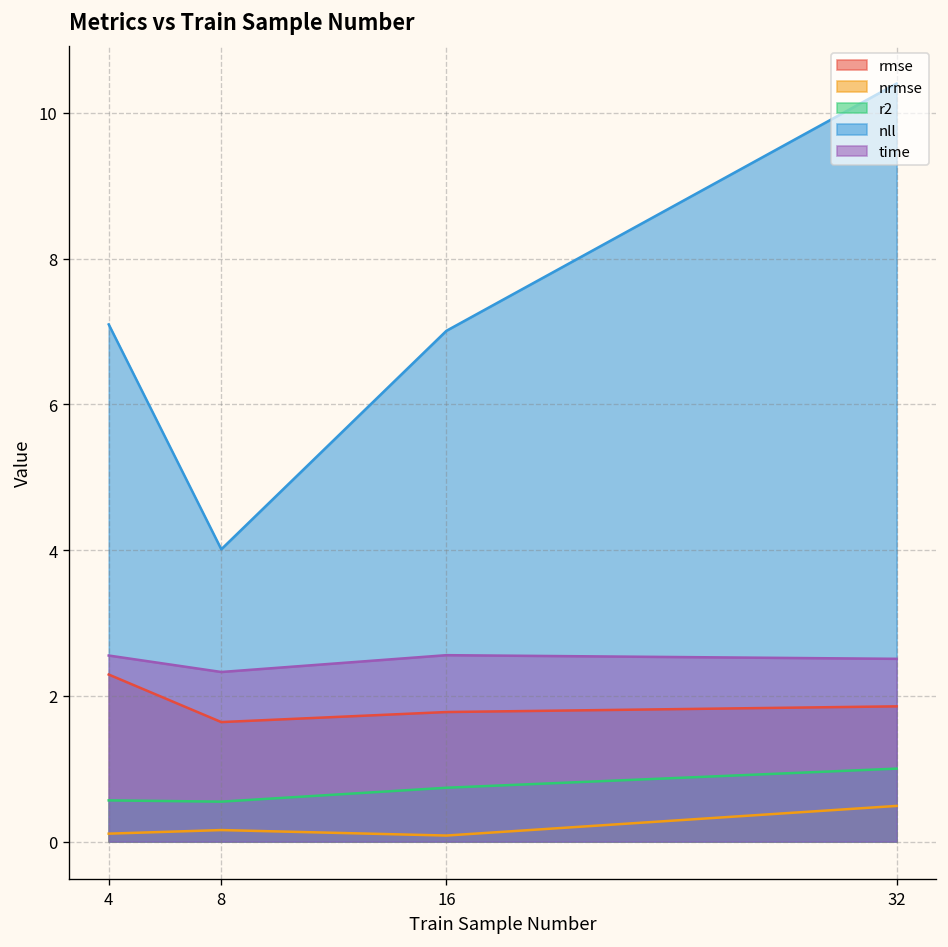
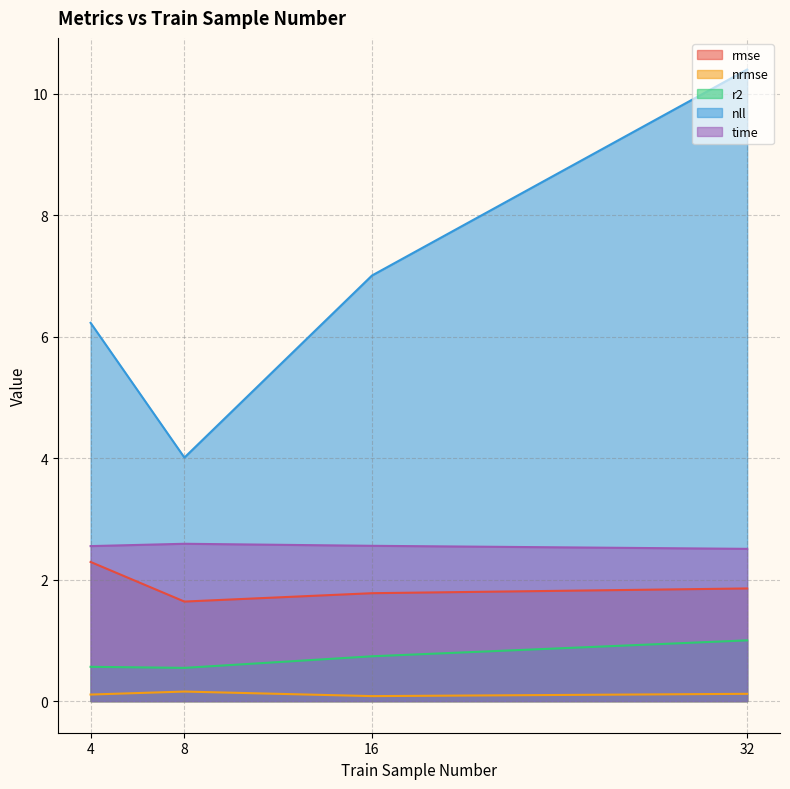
nll, 4: 7.1 -> 6.2
time, 8: 2.3 -> 2.6
nrmse, 32: 0.5 -> 0.1
